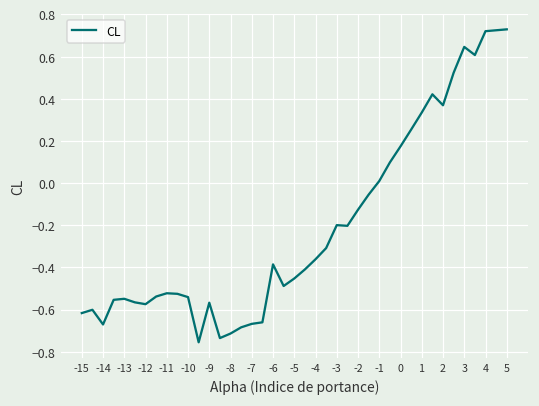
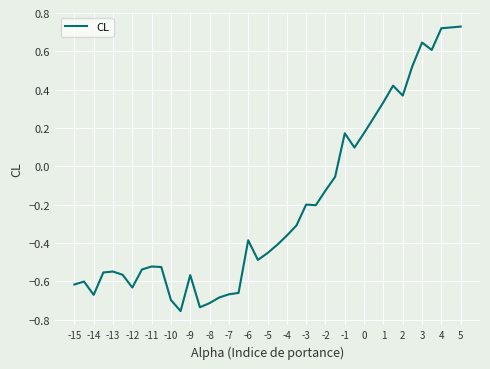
-12: -0.57 -> -0.63
-10: -0.54 -> -0.70
-1: 0.01 -> 0.17
